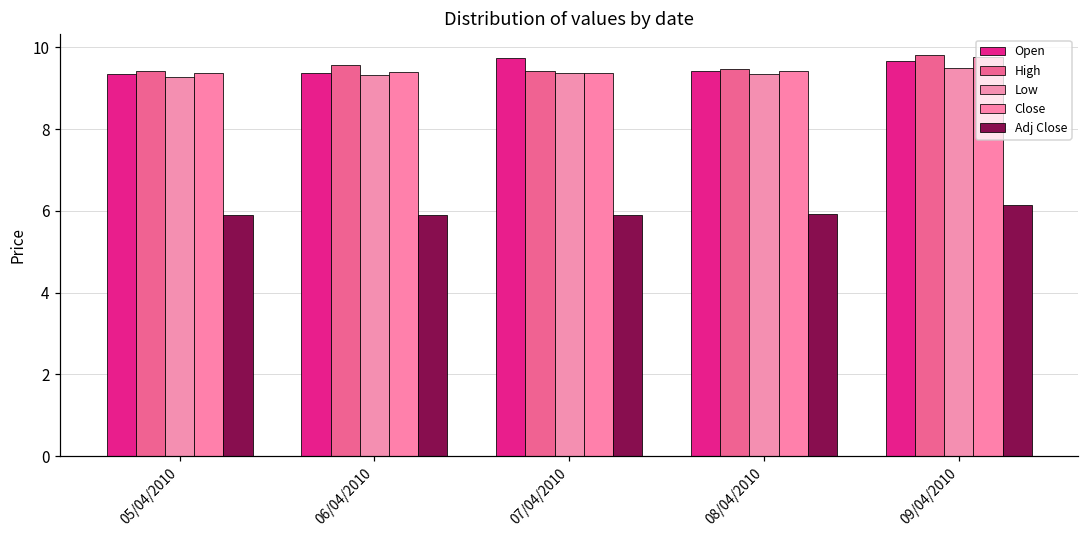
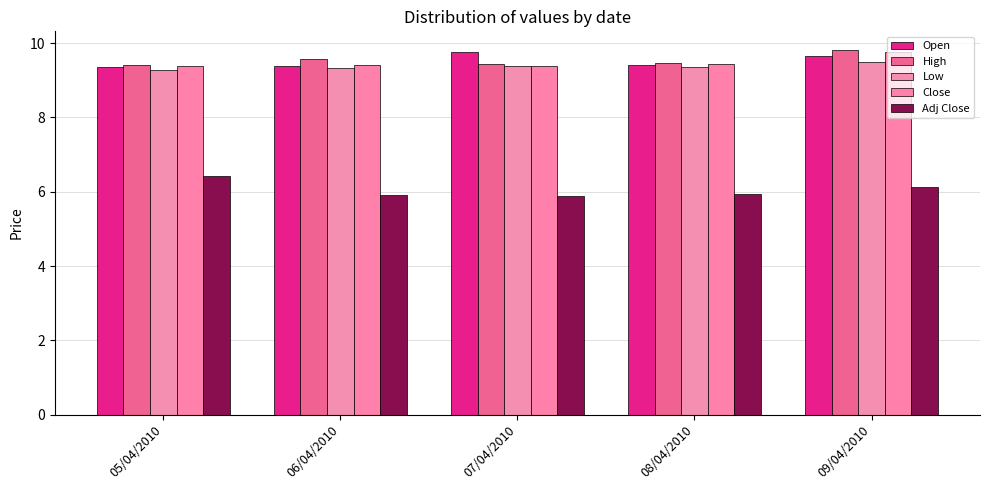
Adj Close, 05/04/2010: 5.9 -> 6.4
